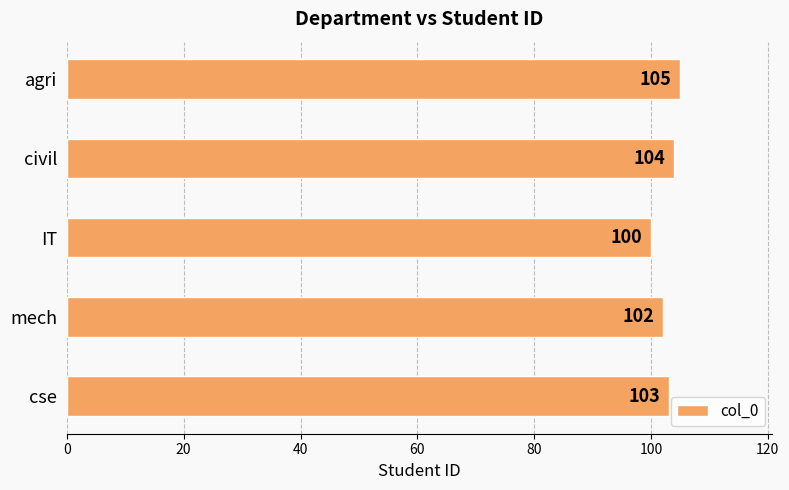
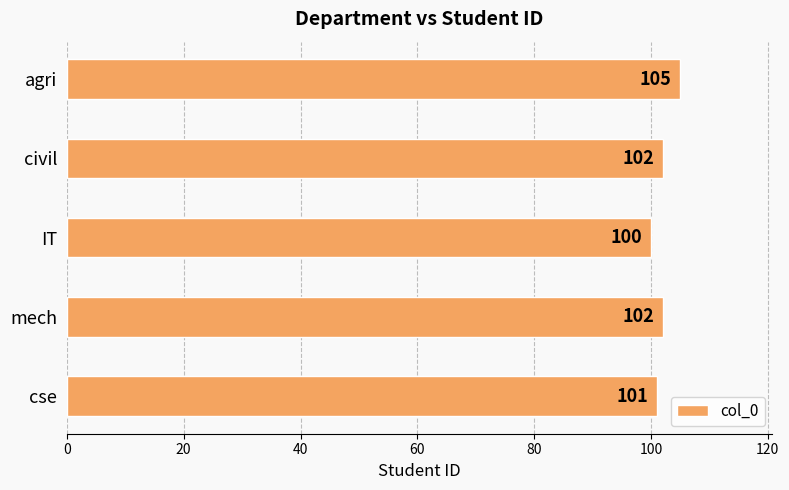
civil: 104 -> 102
cse: 103 -> 101
